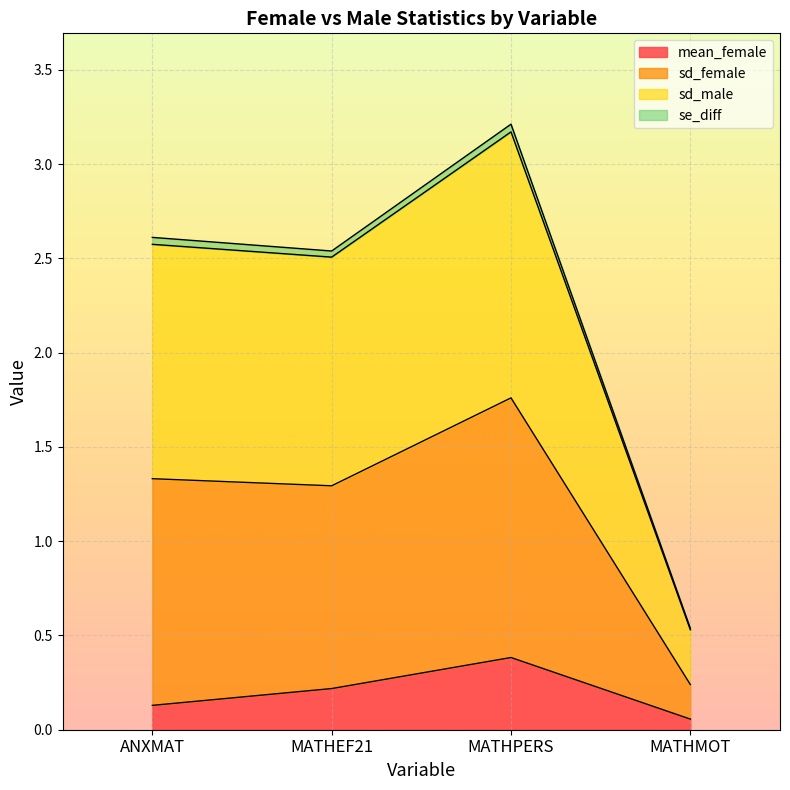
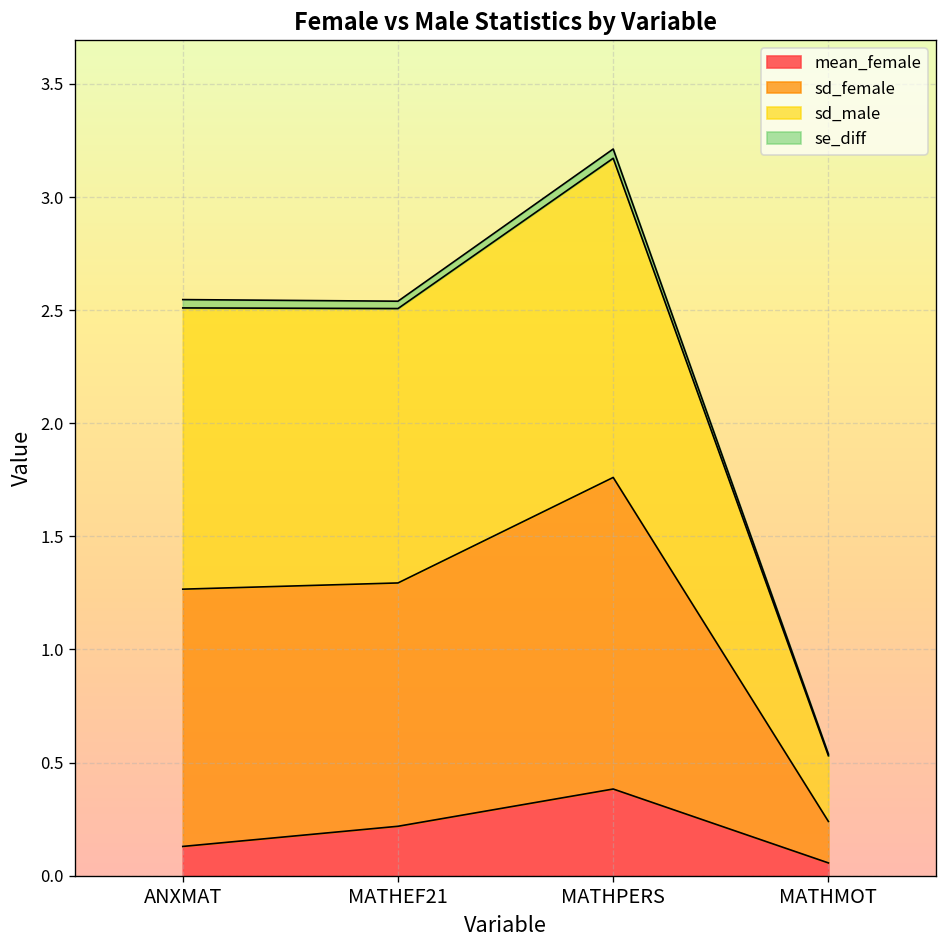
sd_female, ANXMAT: 1.20 -> 1.14
